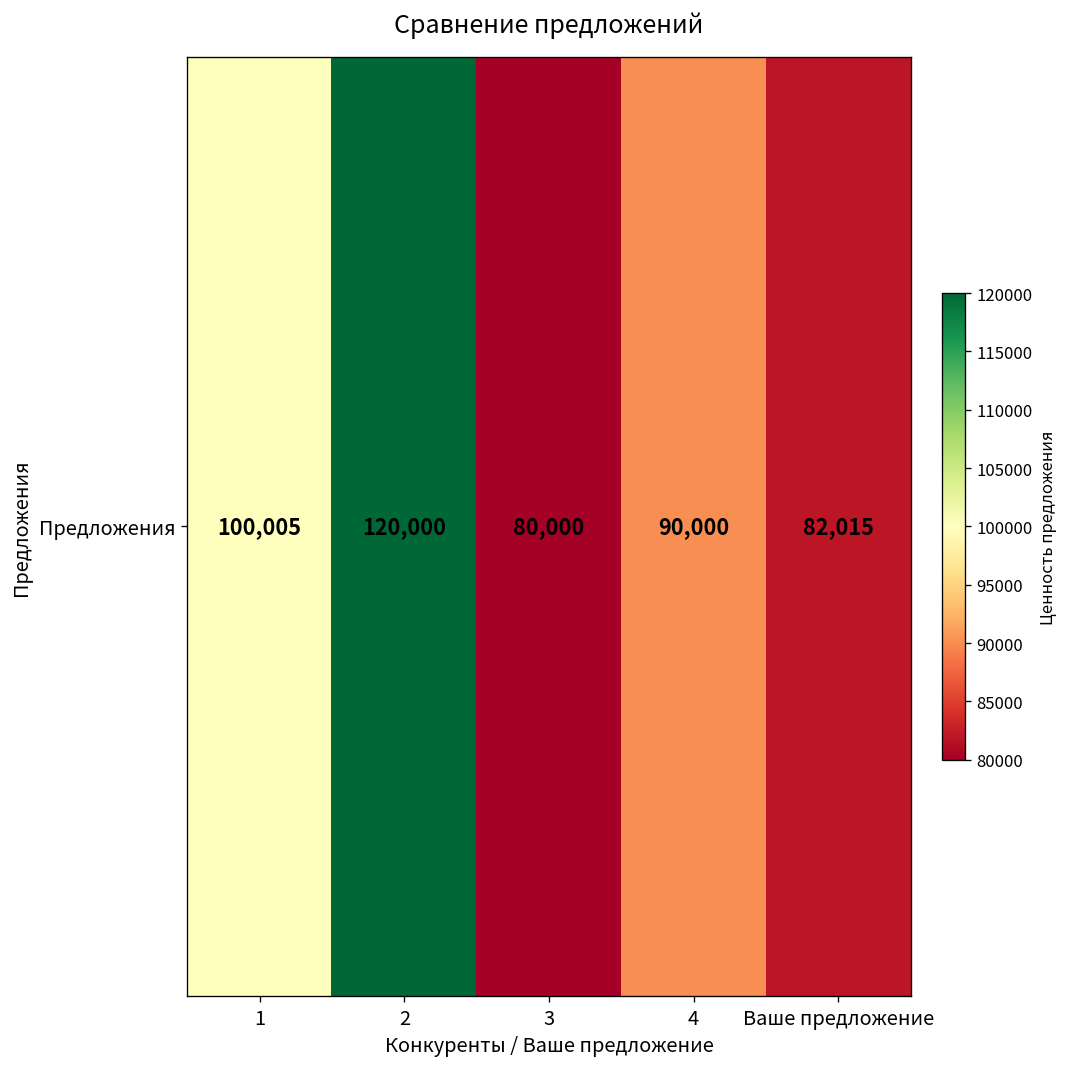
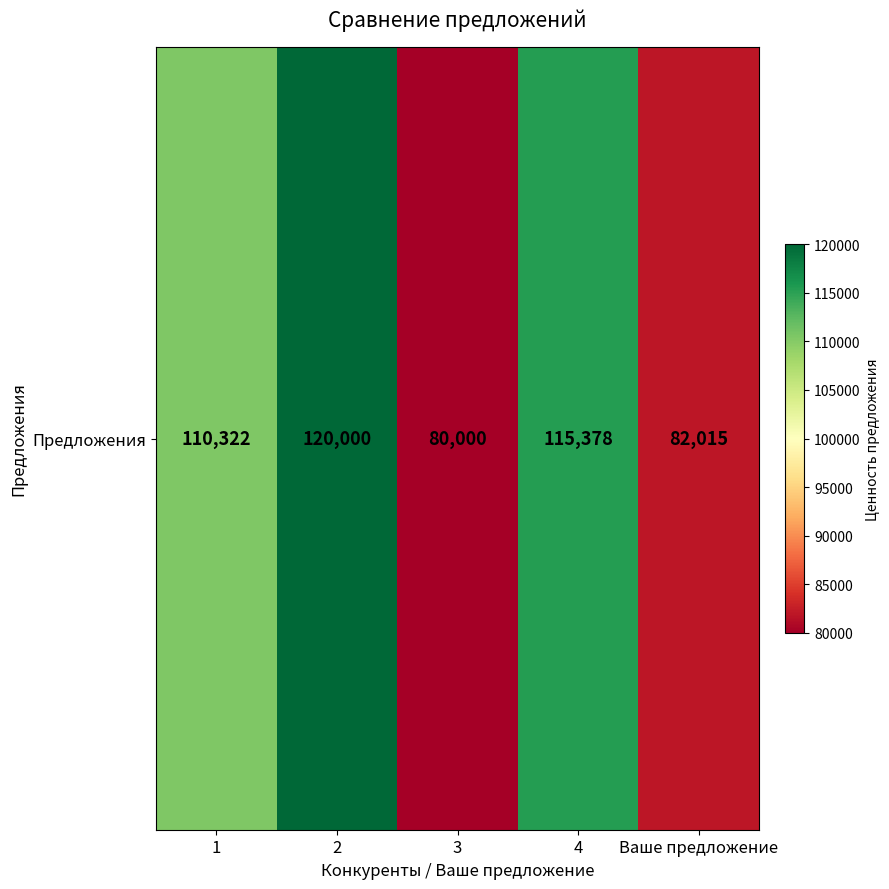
Предложения, 1: 100,005 -> 110,322
Предложения, 4: 90,000 -> 115,378
